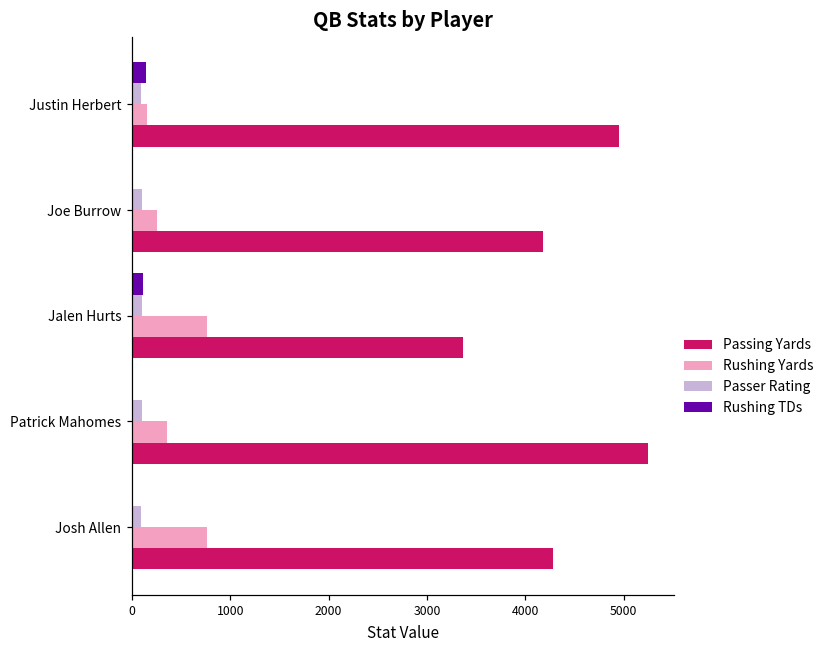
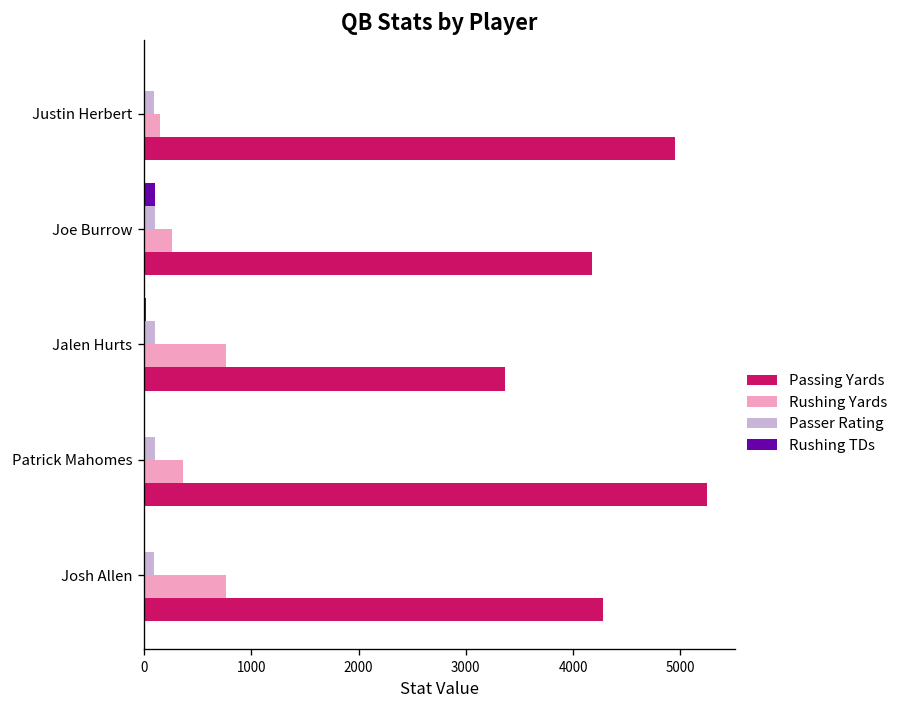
Rushing TDs, Justin Herbert: 100 -> 0
Rushing TDs, Joe Burrow: 0 -> 100
Rushing TDs, Jalen Hurts: 100 -> 0
